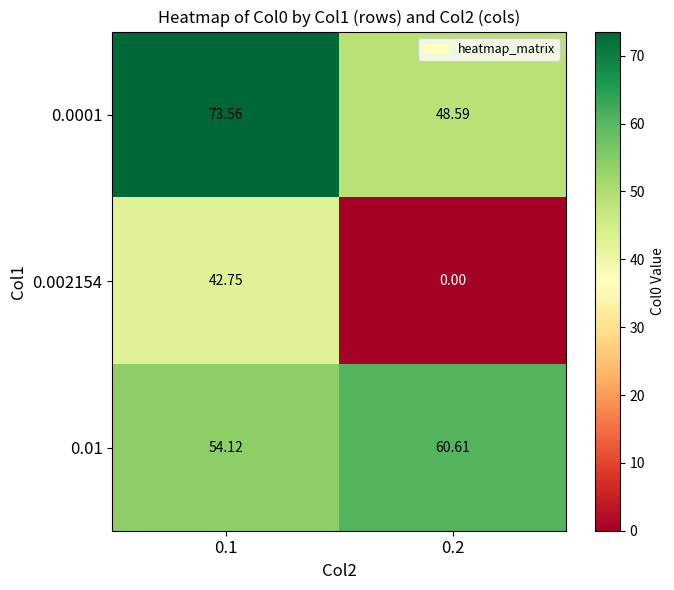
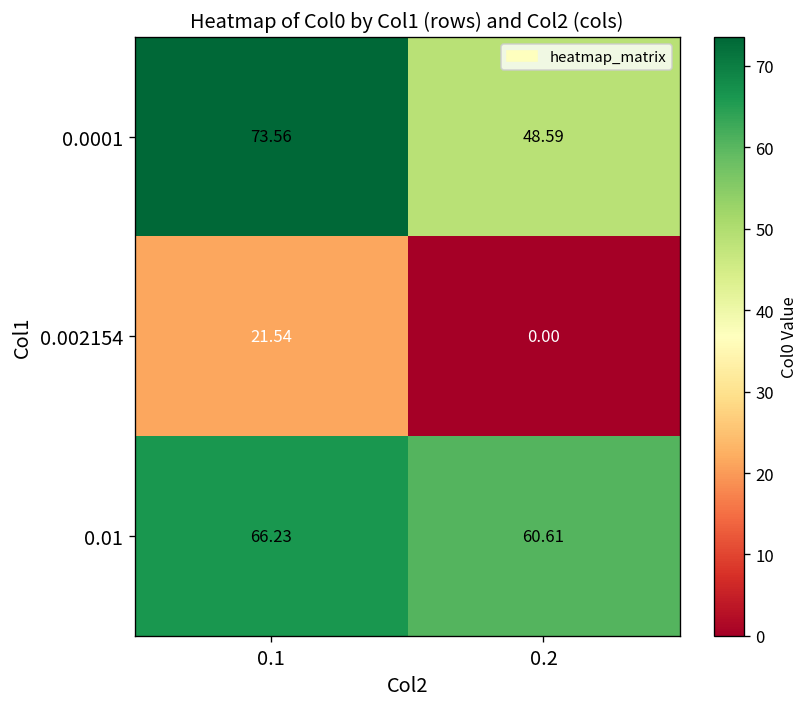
0.002154, 0.1: 42.75 -> 21.54
0.01, 0.1: 54.12 -> 66.23
